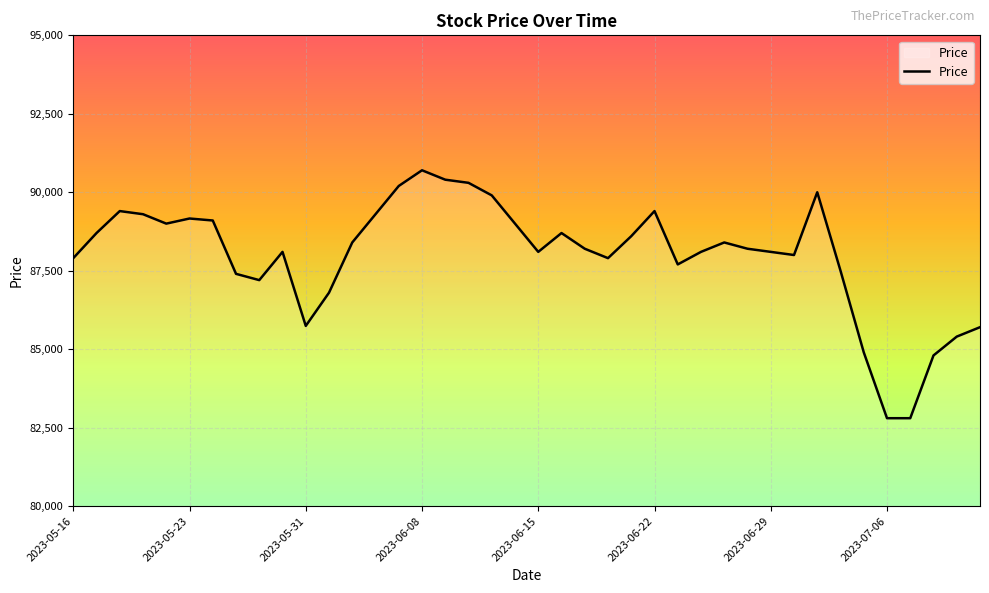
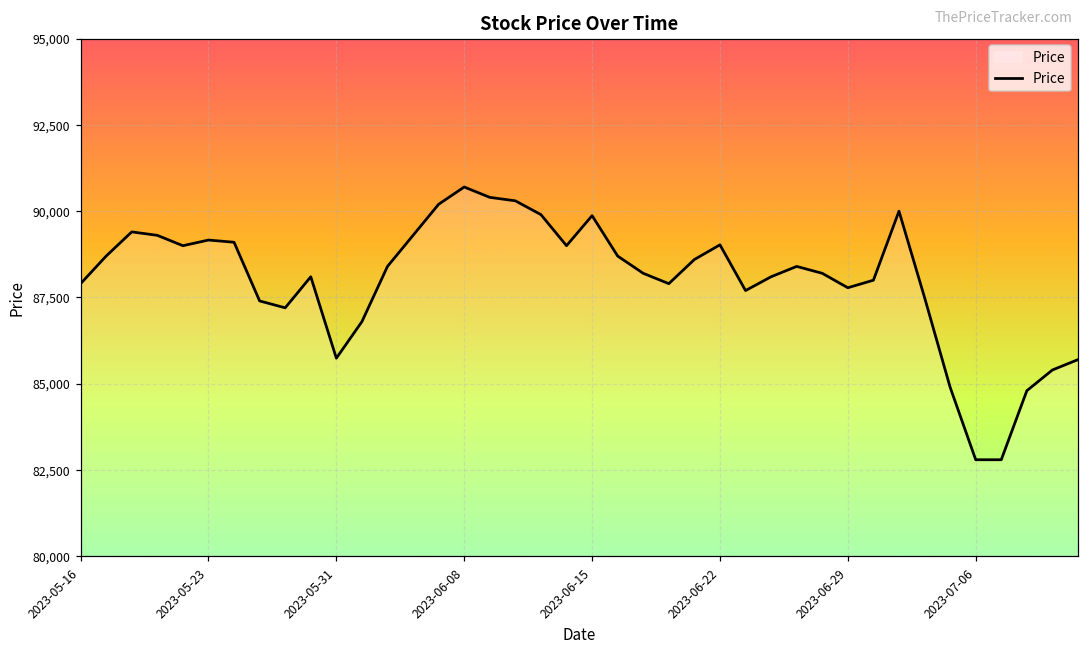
2023-06-15: 88,100 -> 89,900
2023-06-22: 89,400 -> 89,000
2023-06-29: 88,100 -> 87,800
